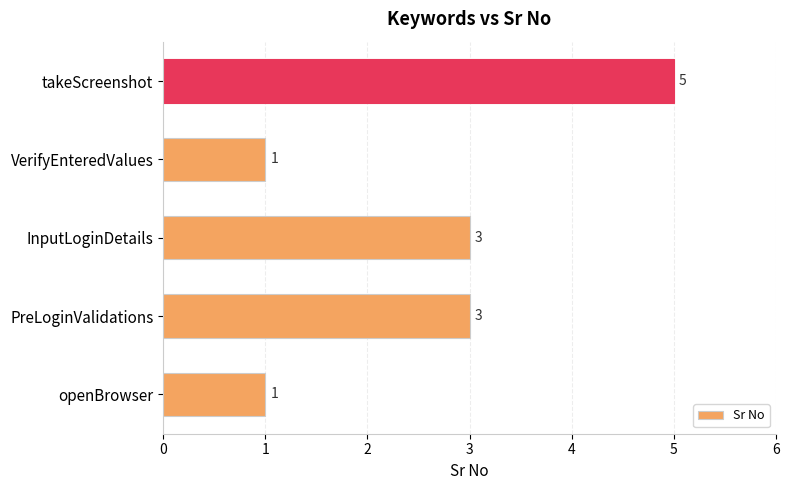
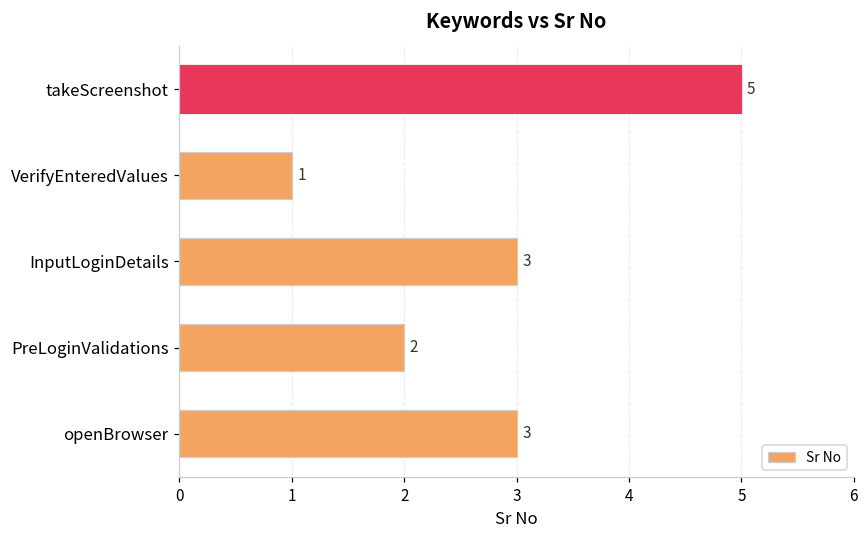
PreLoginValidations: 3 -> 2
openBrowser: 1 -> 3
